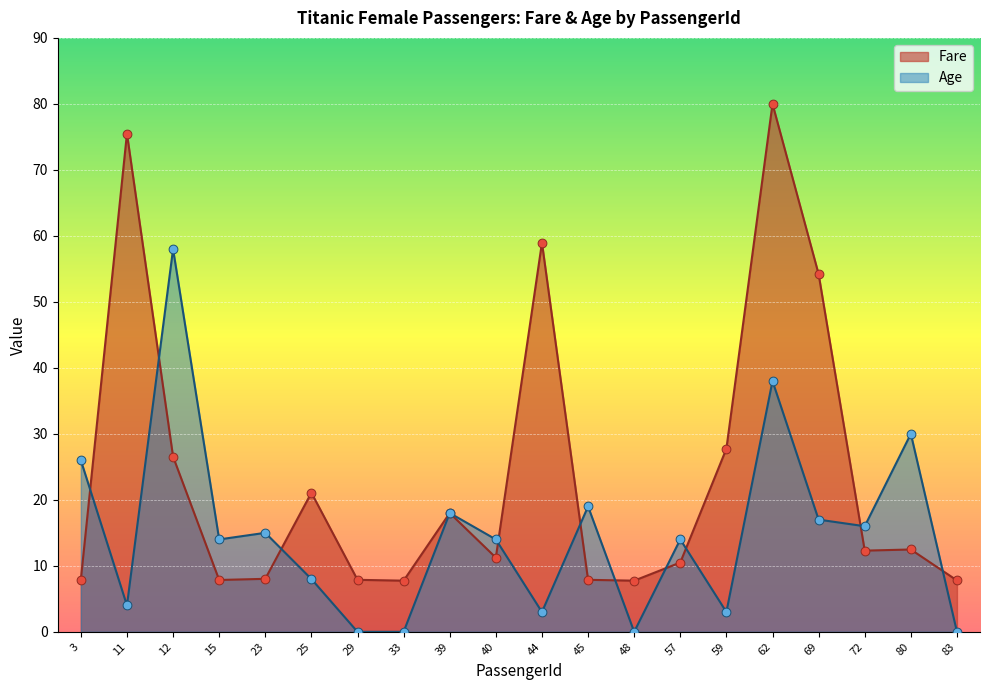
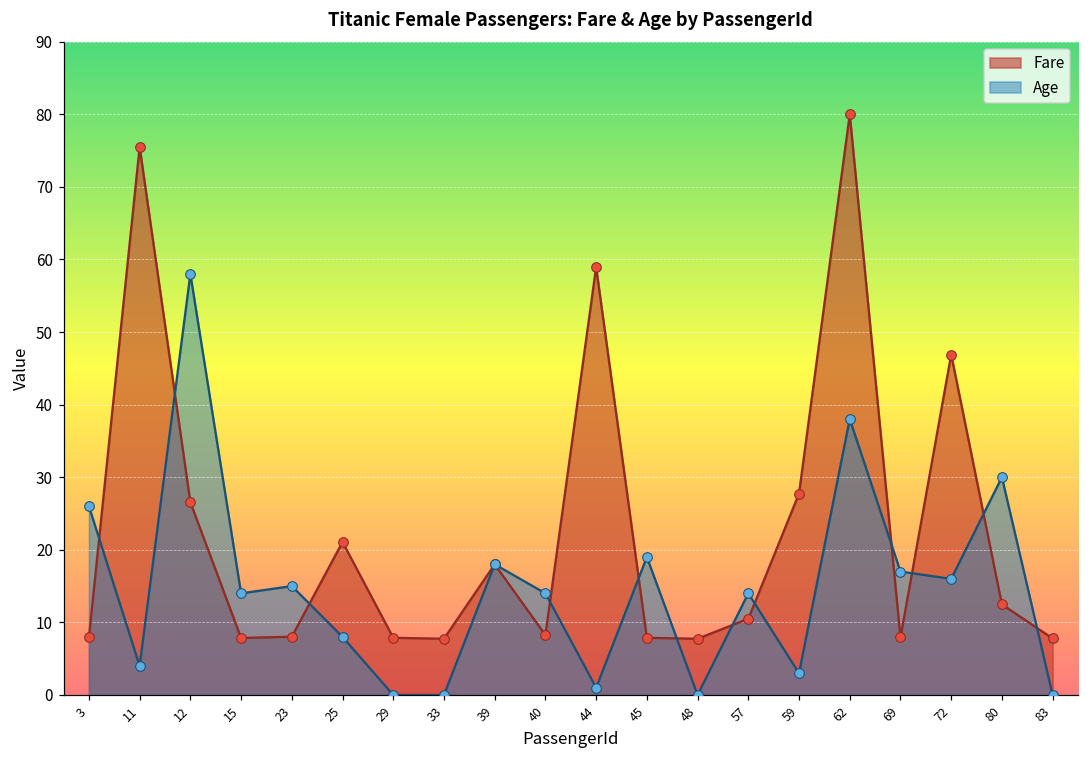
Fare, 40: 11 -> 8
Age, 44: 3 -> 1
Fare, 69: 54 -> 8
Fare, 72: 12 -> 47
